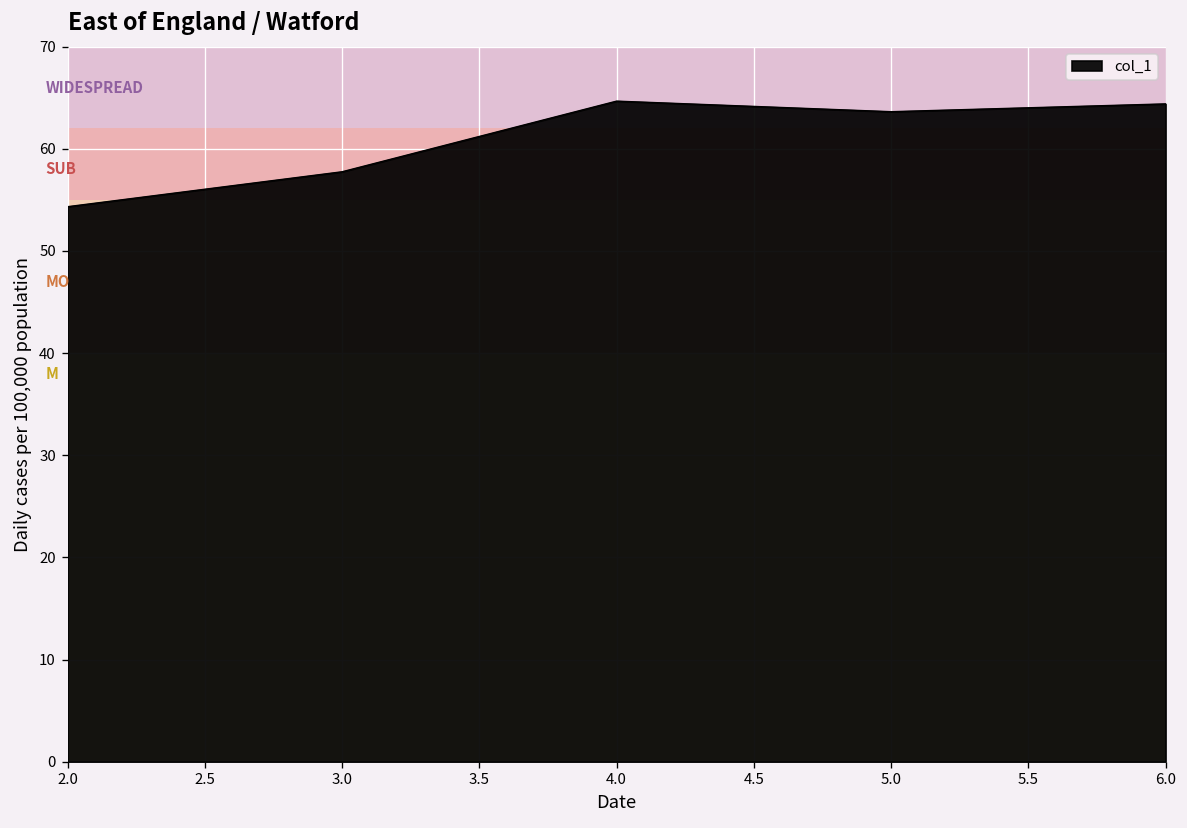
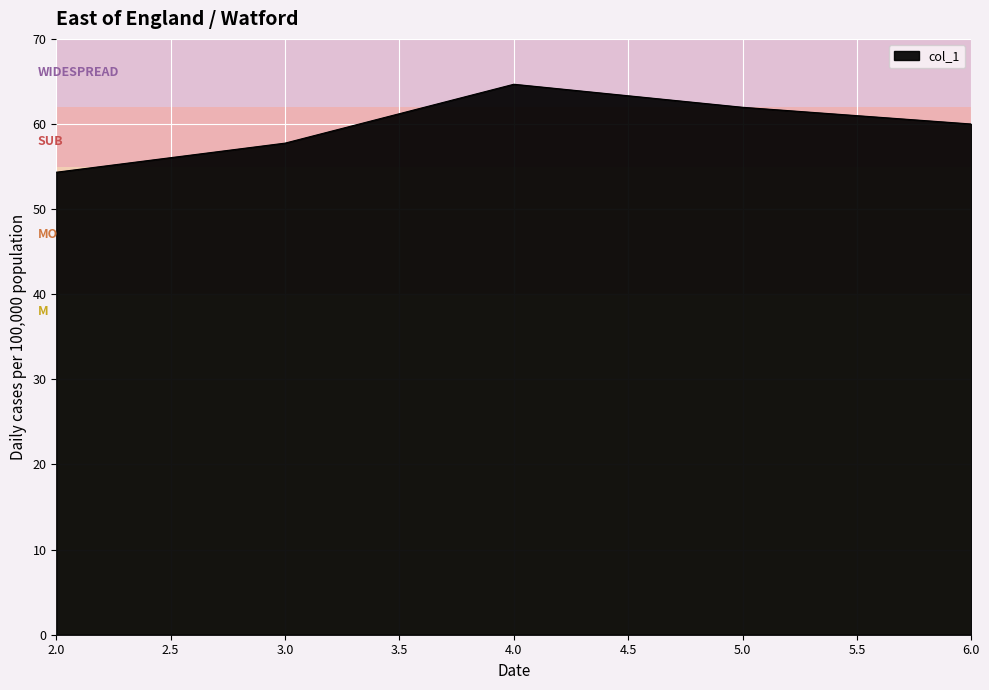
5.0: 64 -> 62
6.0: 64 -> 60
